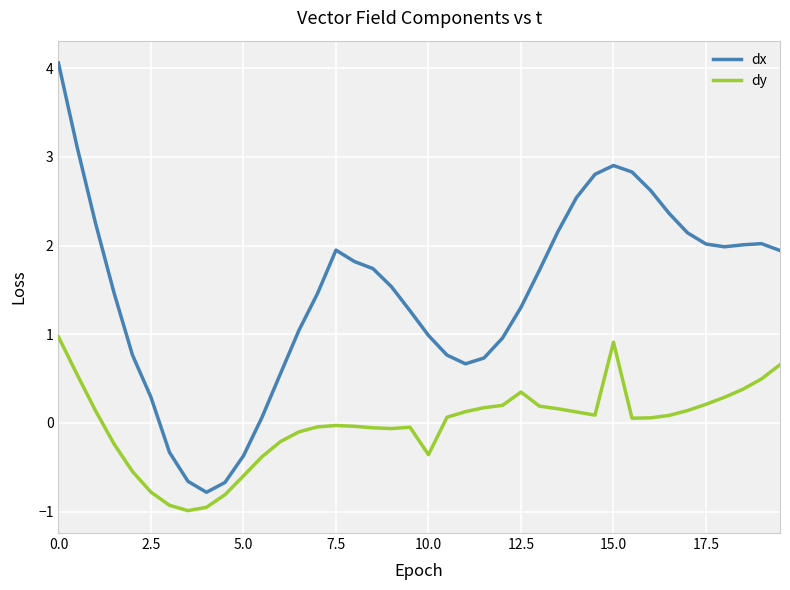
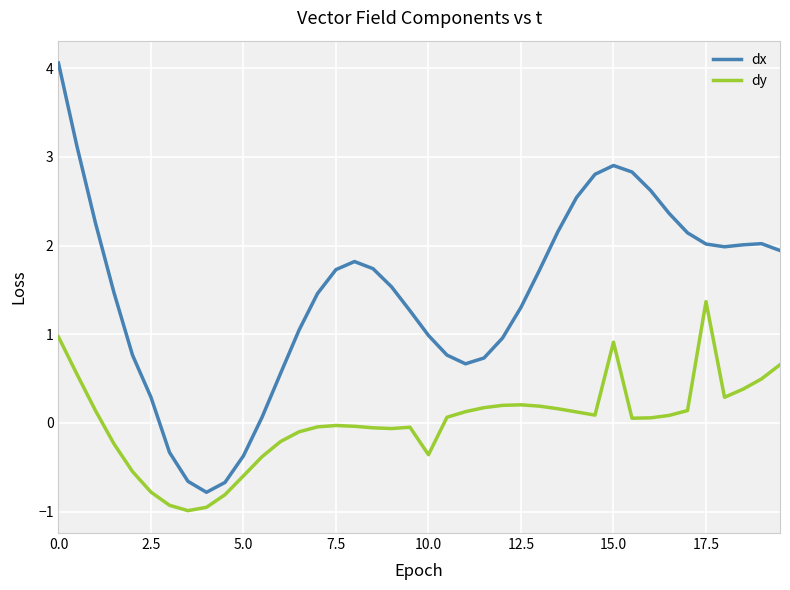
dx, 7.5: 1.9 -> 1.7
dy, 12.5: 0.3 -> 0.2
dy, 17.5: 0.2 -> 1.4
